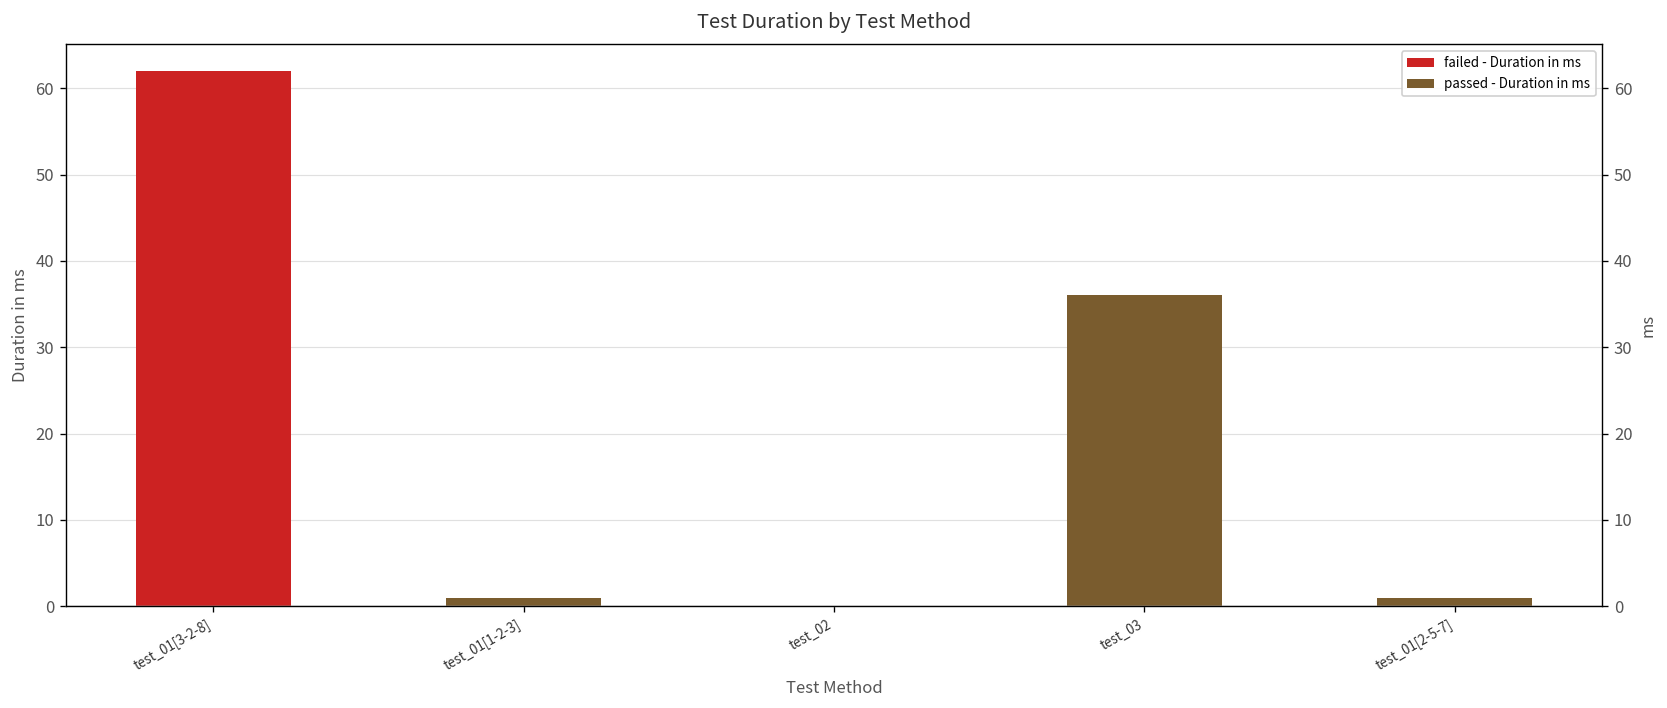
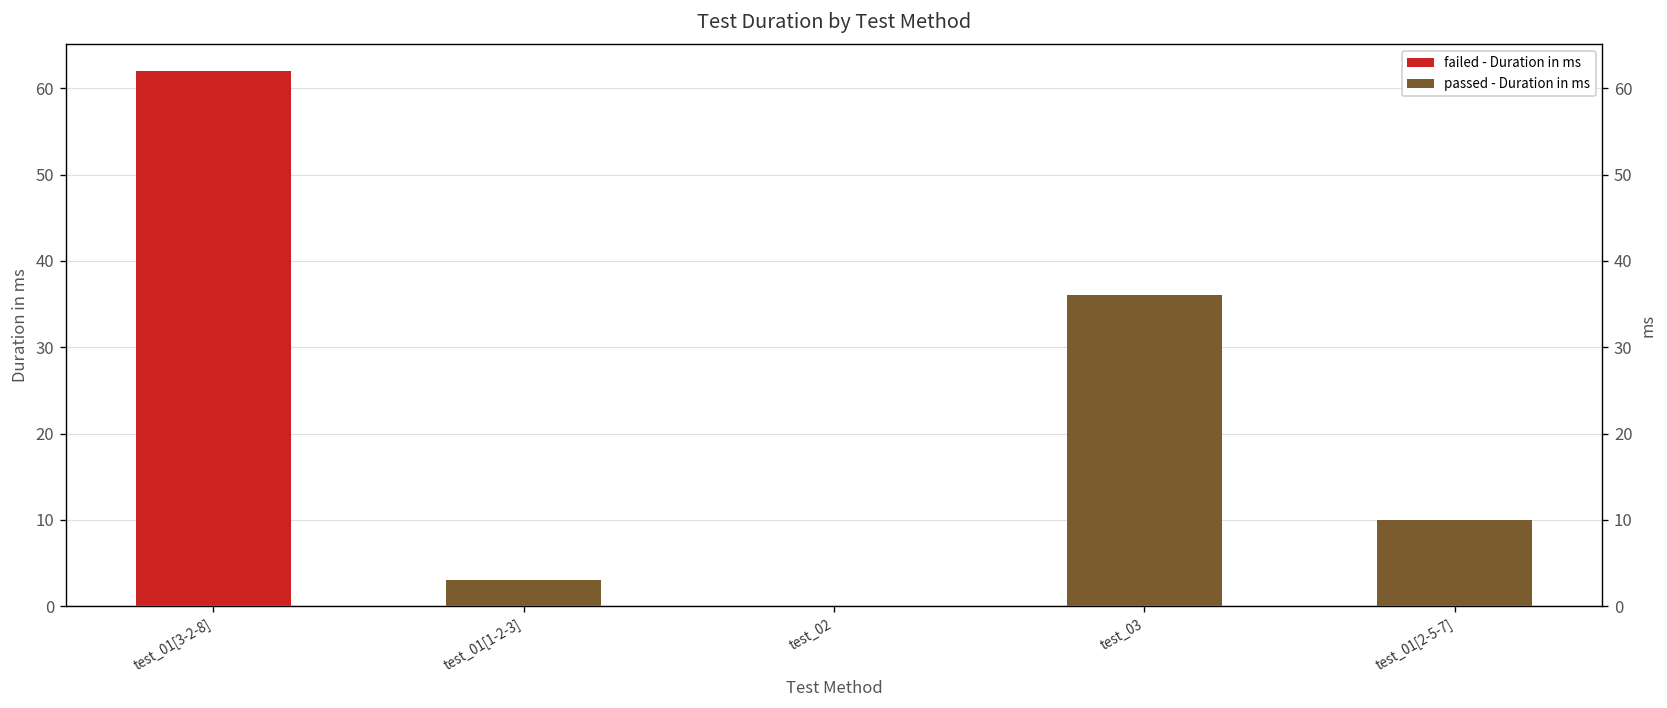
test_01[1-2-3]: 1 -> 3
test_01[2-5-7]: 1 -> 10
